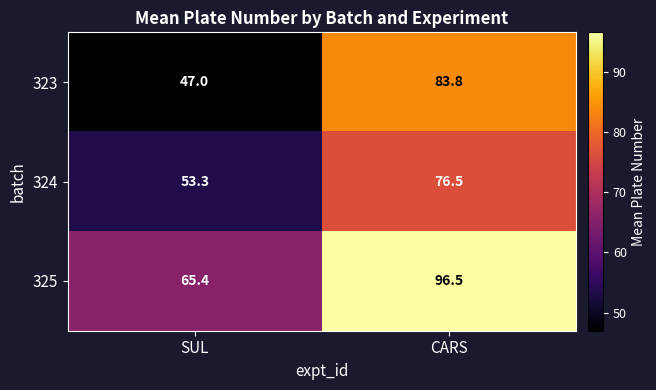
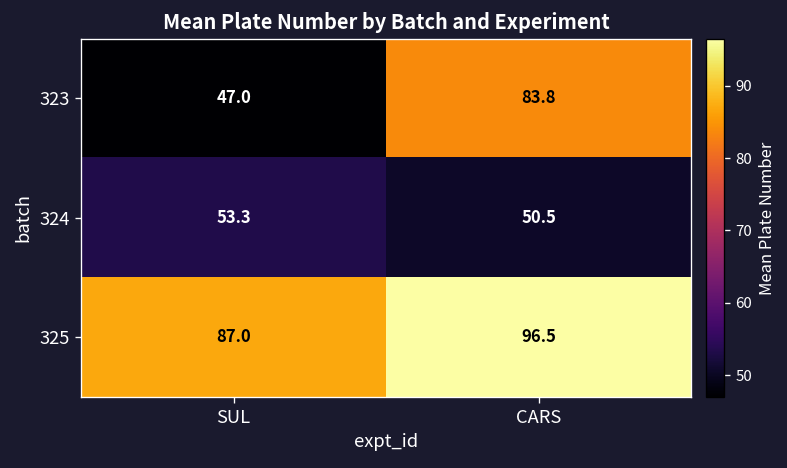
324, CARS: 76.5 -> 50.5
325, SUL: 65.4 -> 87.0
